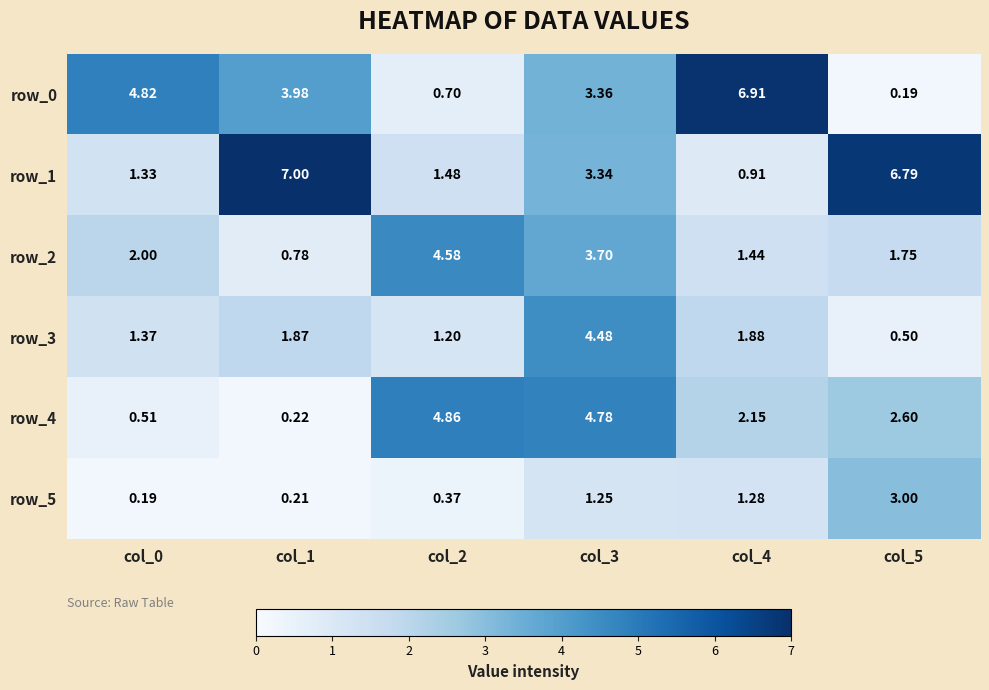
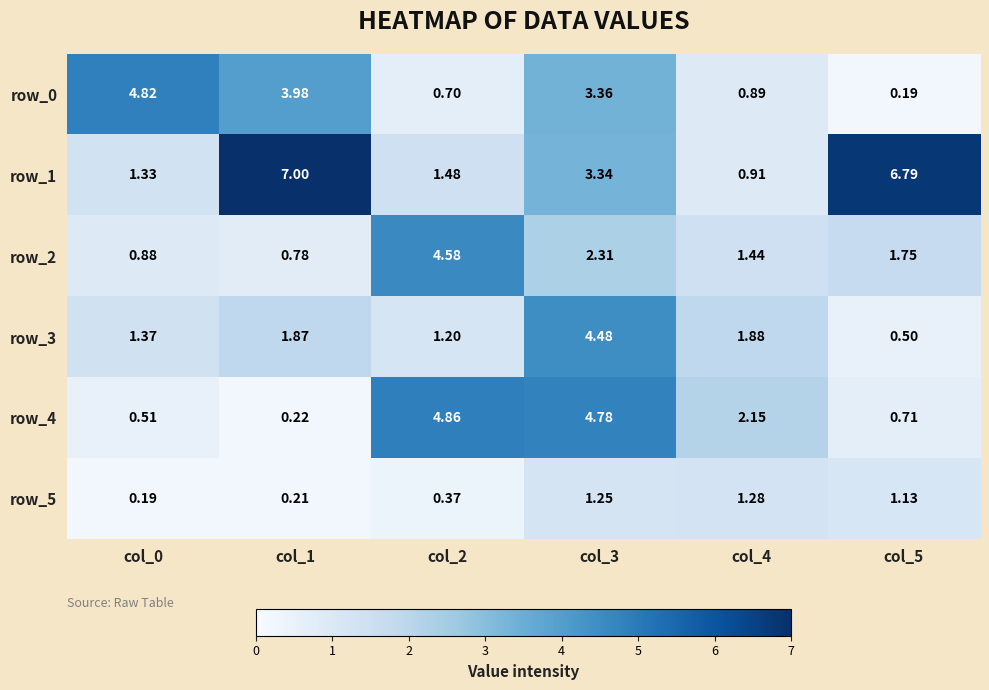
row_0, col_4: 6.91 -> 0.89
row_2, col_0: 2.00 -> 0.88
row_2, col_3: 3.70 -> 2.31
row_4, col_5: 2.60 -> 0.71
row_5, col_5: 3.00 -> 1.13
